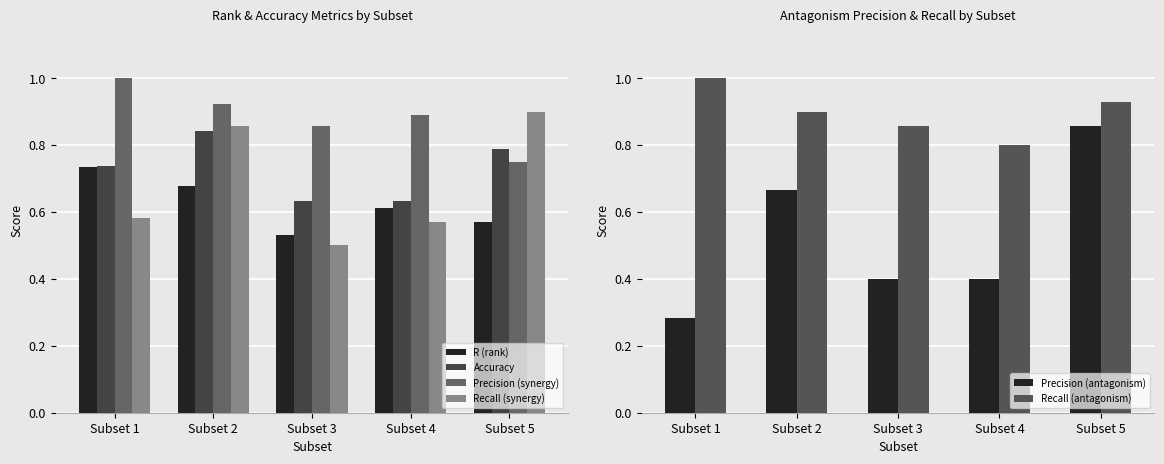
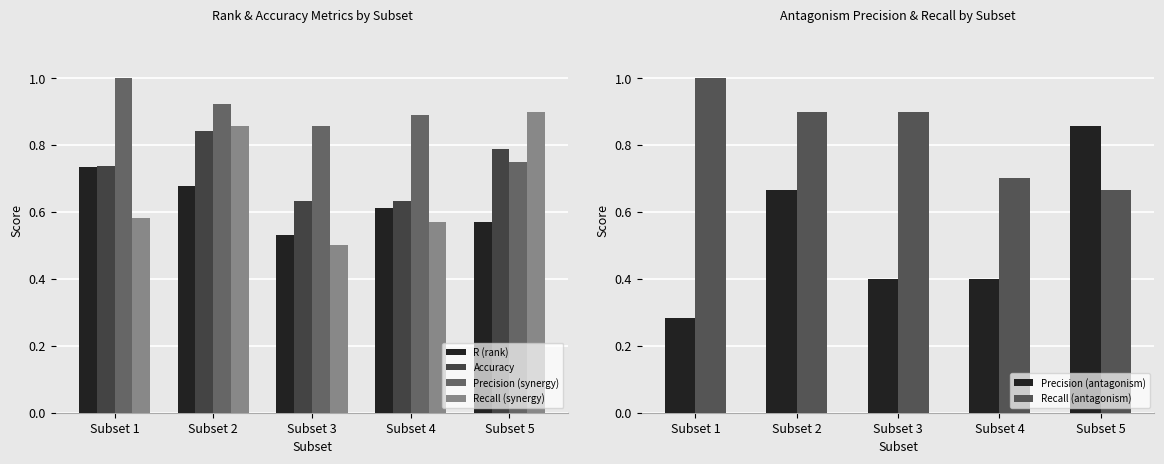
Antagonism Precision & Recall by Subset, Recall (antagonism), Subset 3: 0.86 -> 0.90
Antagonism Precision & Recall by Subset, Recall (antagonism), Subset 4: 0.8 -> 0.7
Antagonism Precision & Recall by Subset, Recall (antagonism), Subset 5: 0.93 -> 0.67
